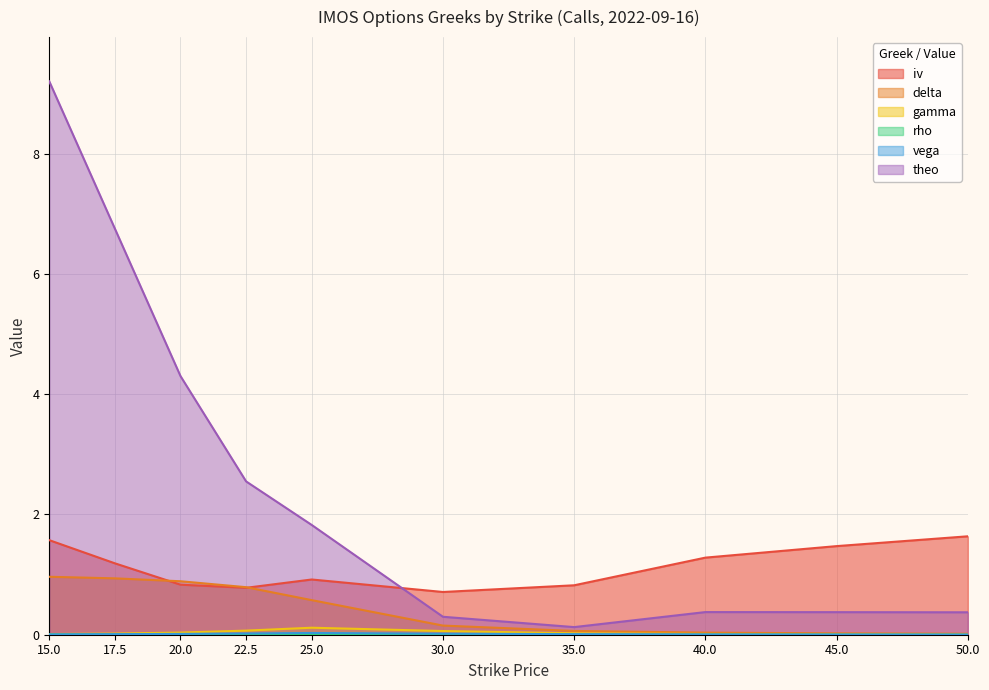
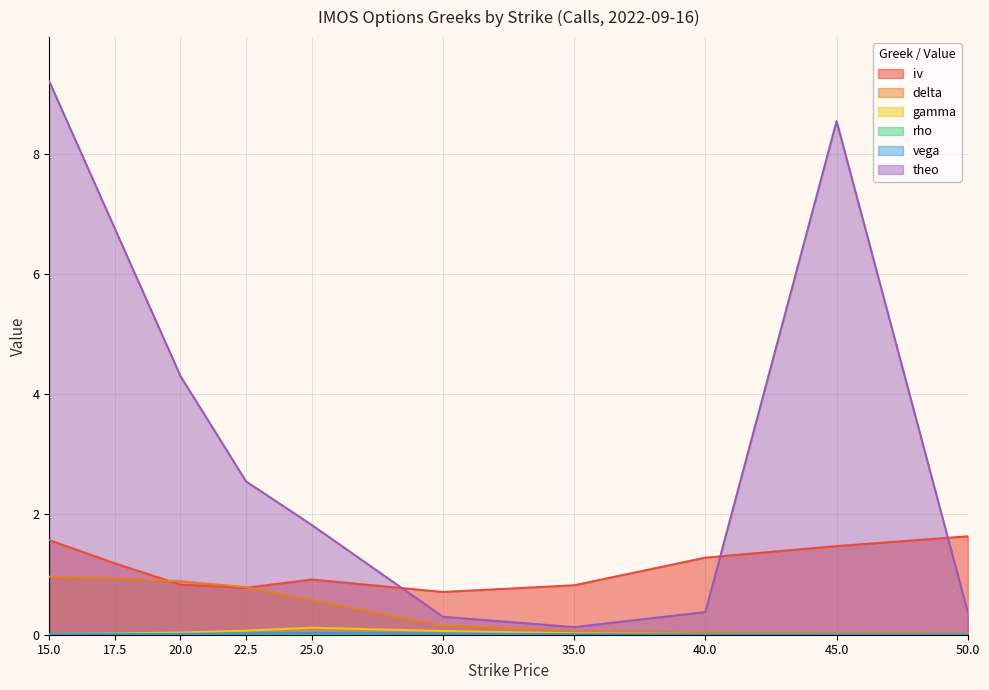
theo, 45.0: 0.4 -> 8.5
